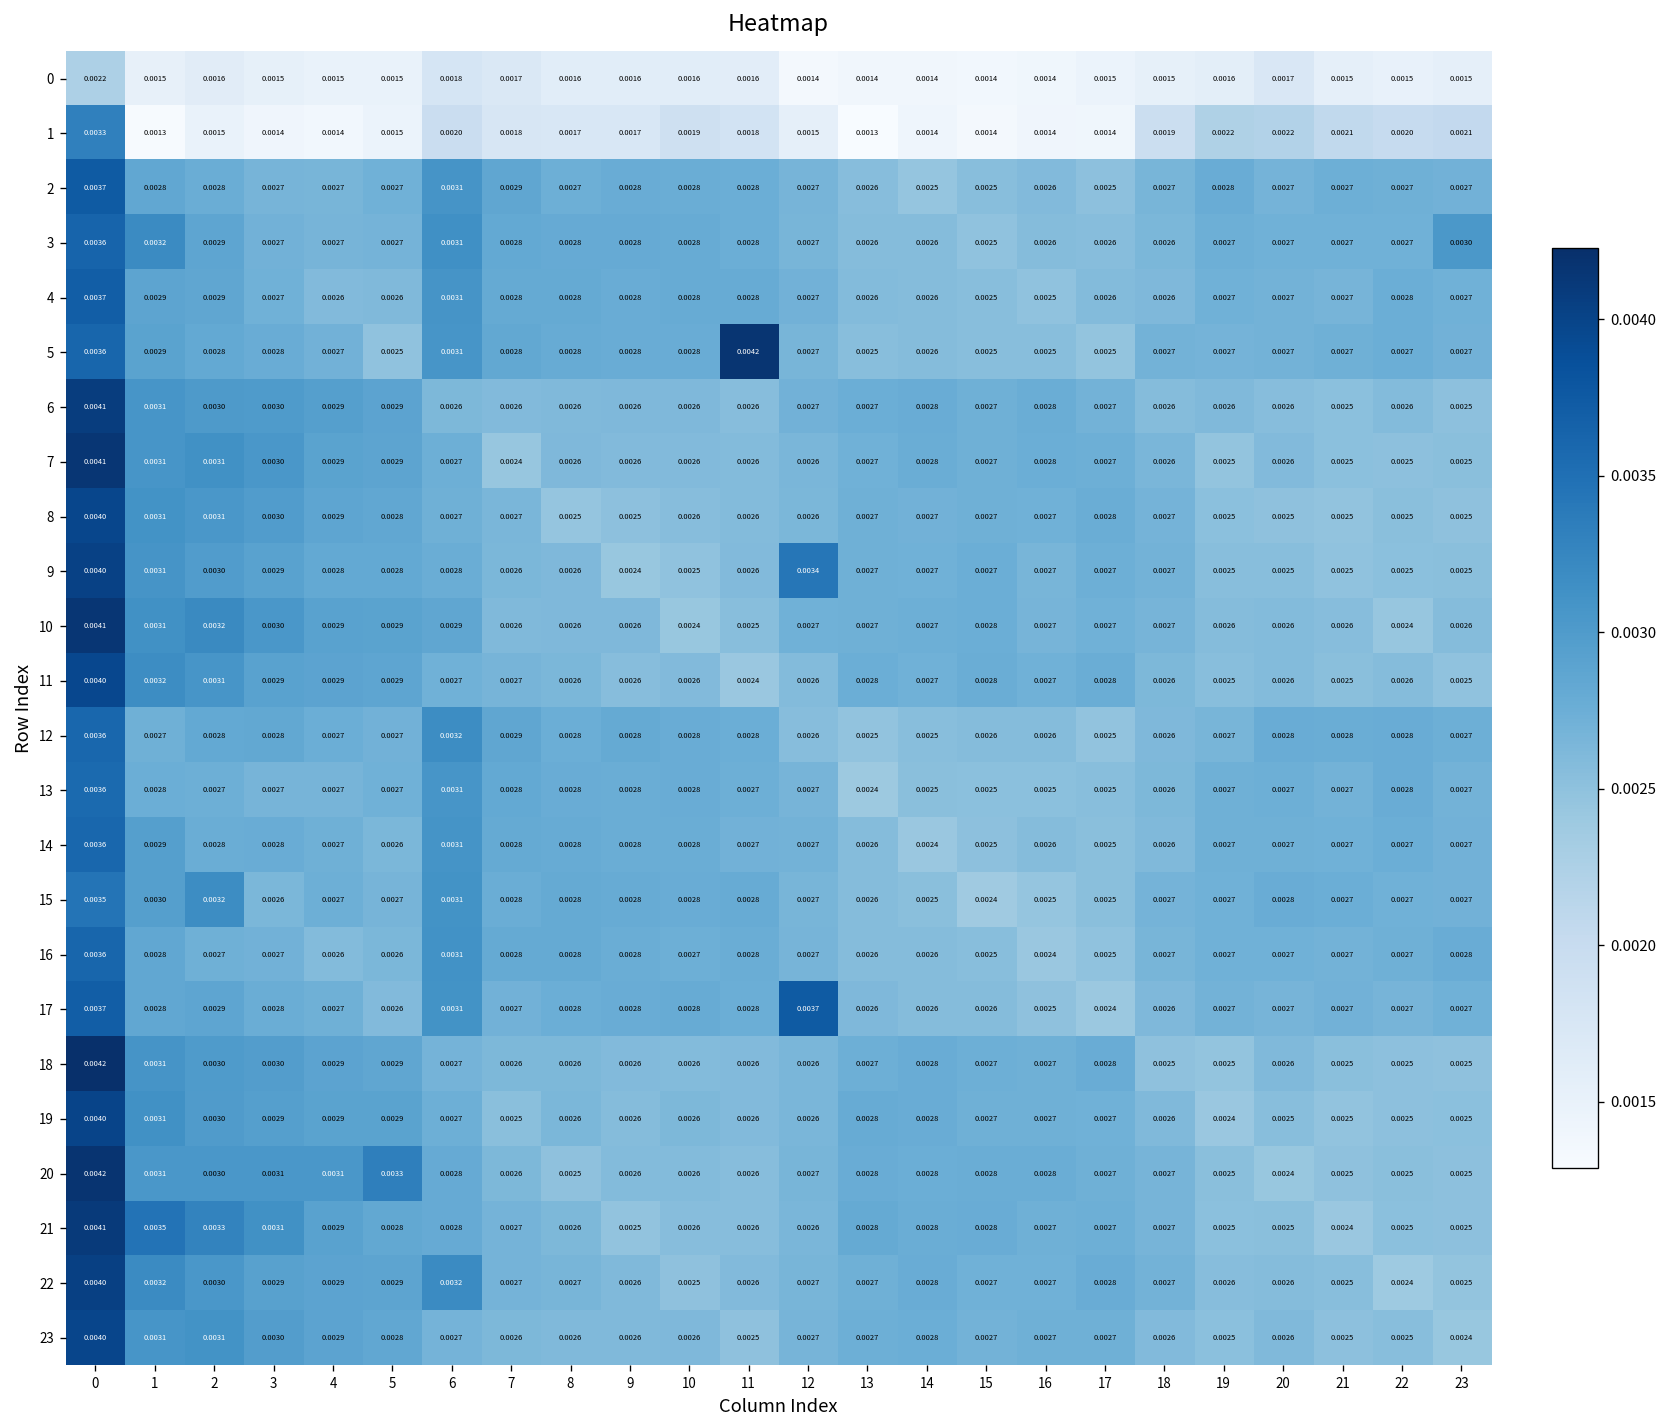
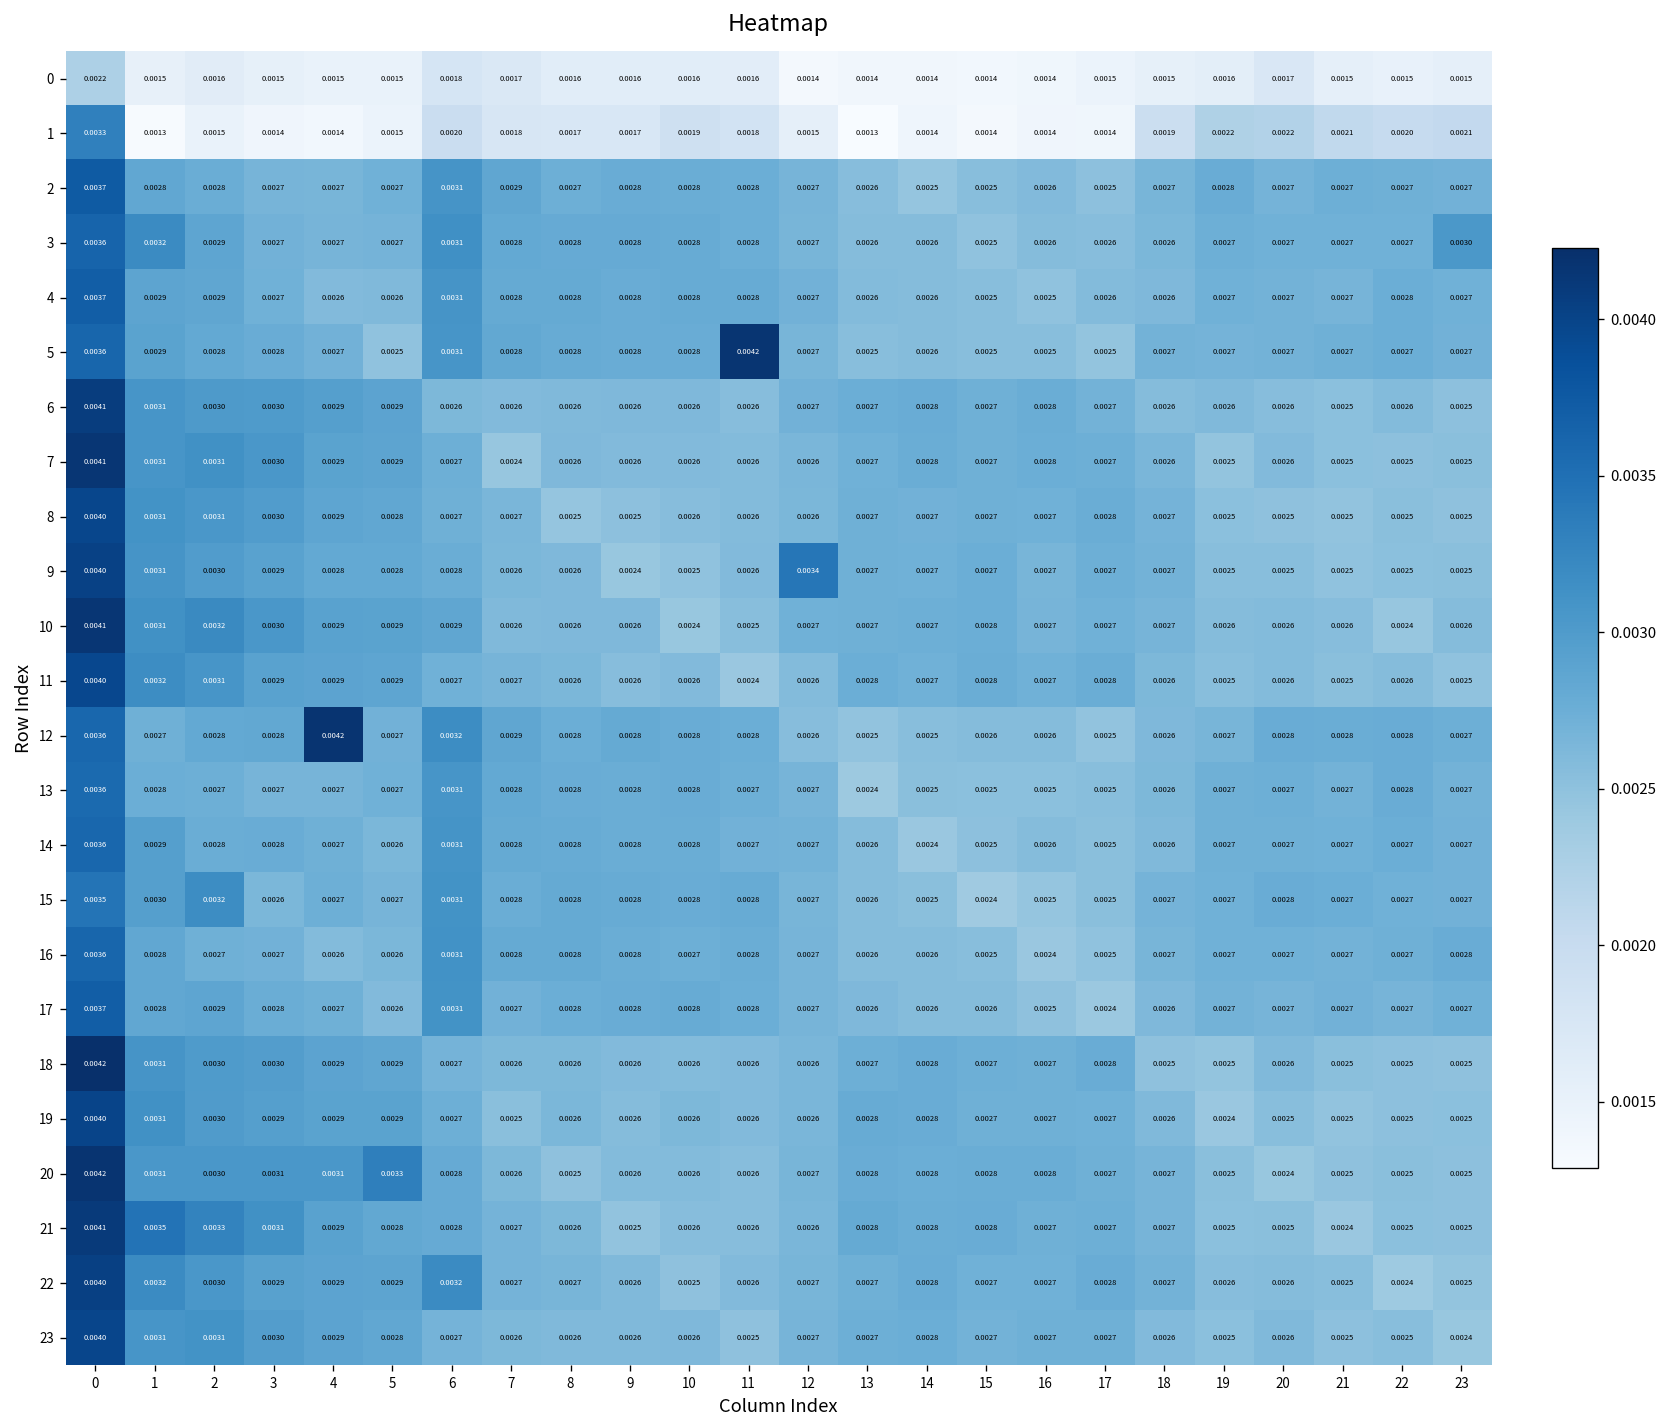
12, 4: 0.0027 -> 0.0042
17, 12: 0.0037 -> 0.0027
